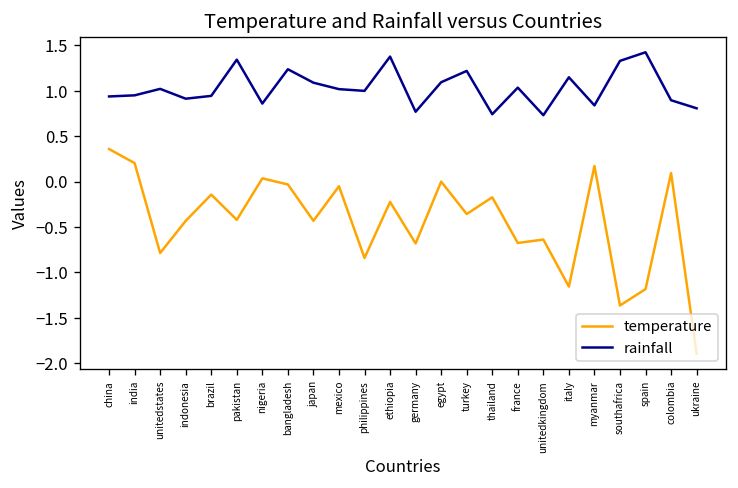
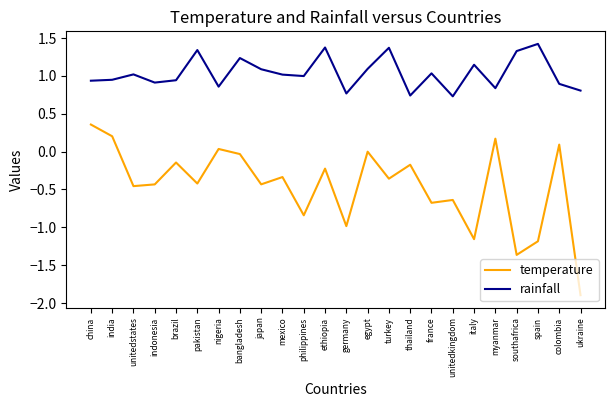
temperature, unitedstates: -0.8 -> -0.5
temperature, mexico: -0.1 -> -0.3
temperature, germany: -0.7 -> -1.0
rainfall, turkey: 1.2 -> 1.4
